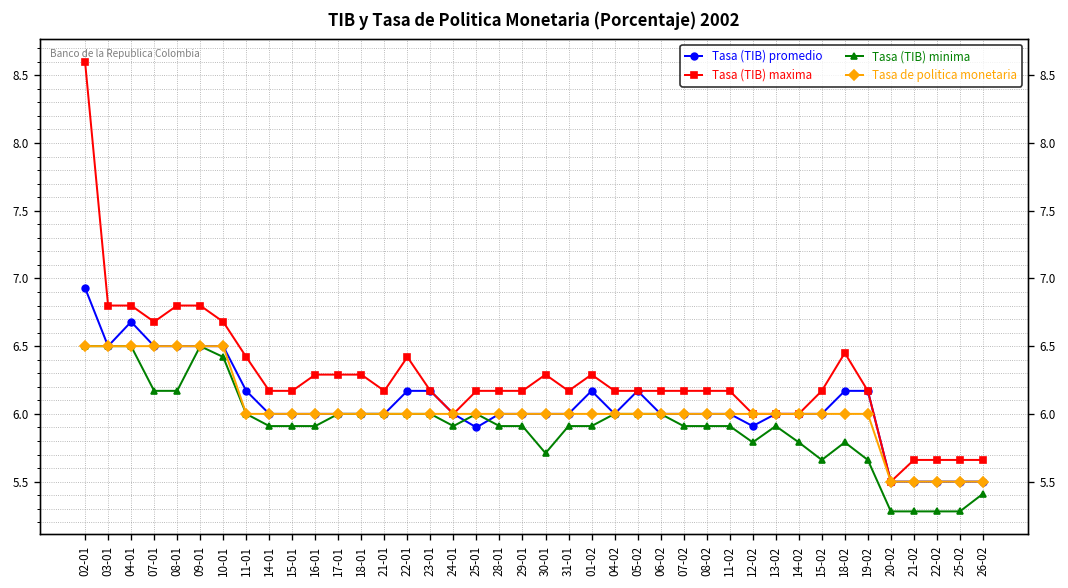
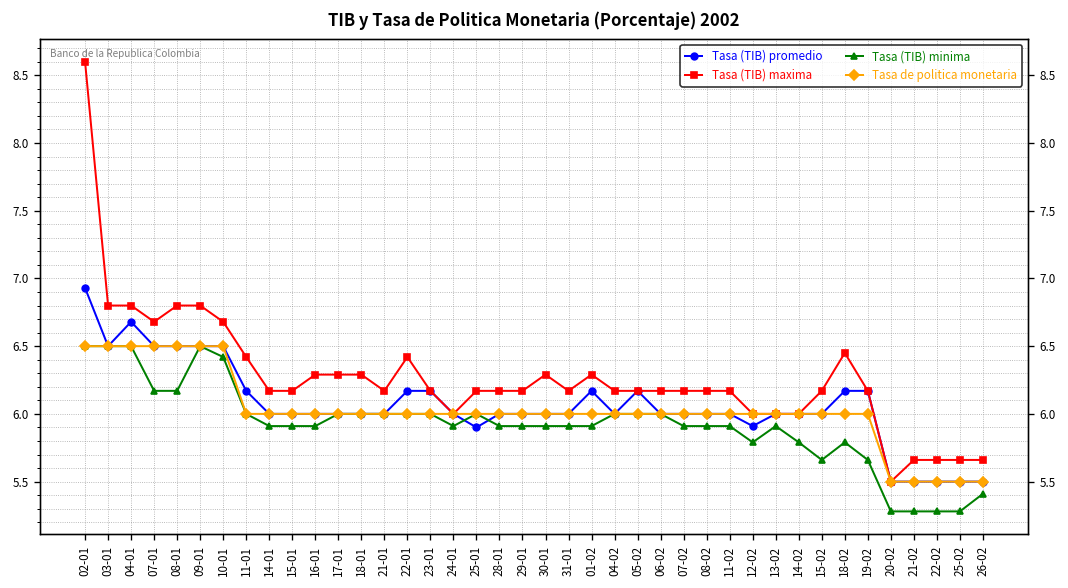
Tasa (TIB) minima, 30-01: 5.71 -> 5.91
